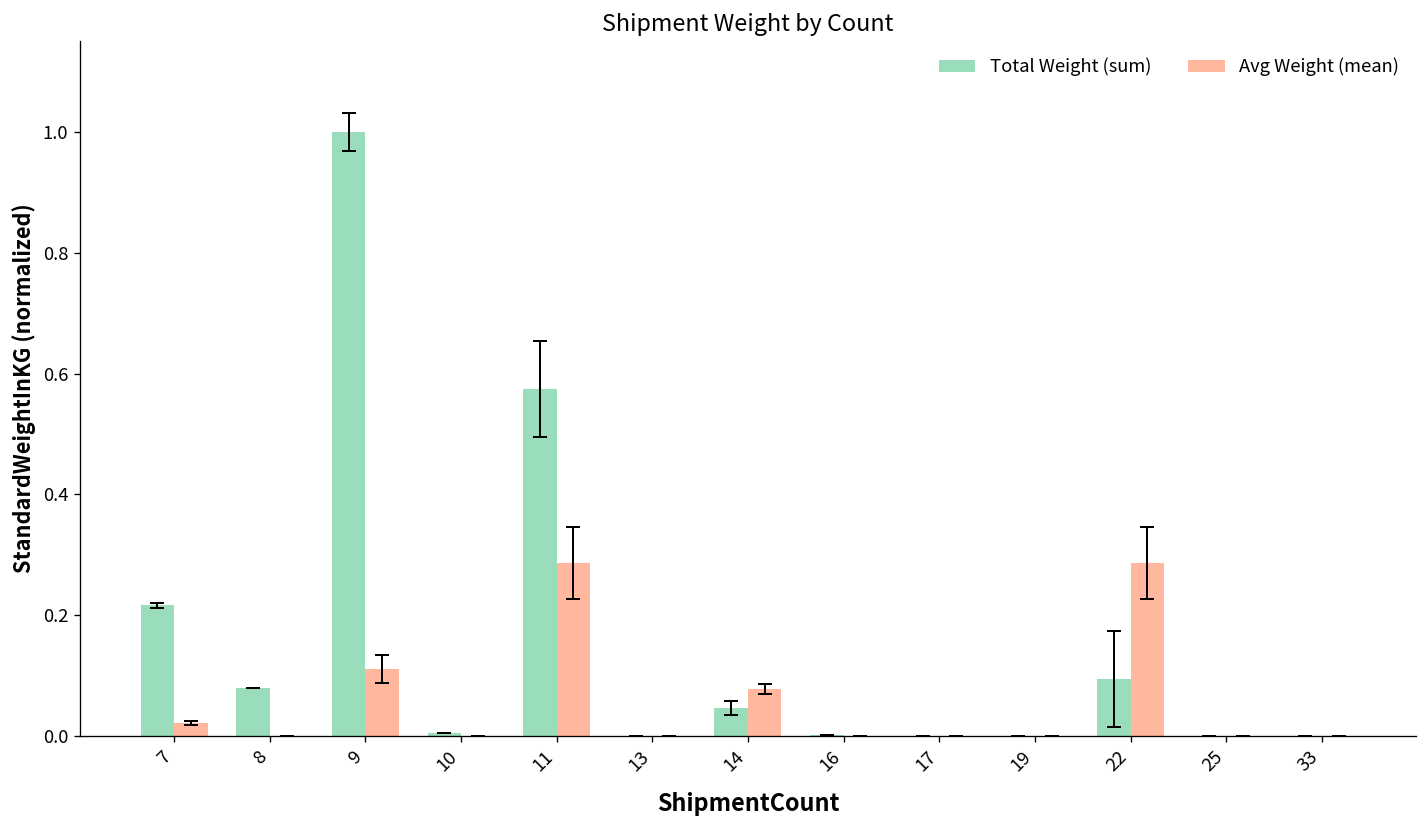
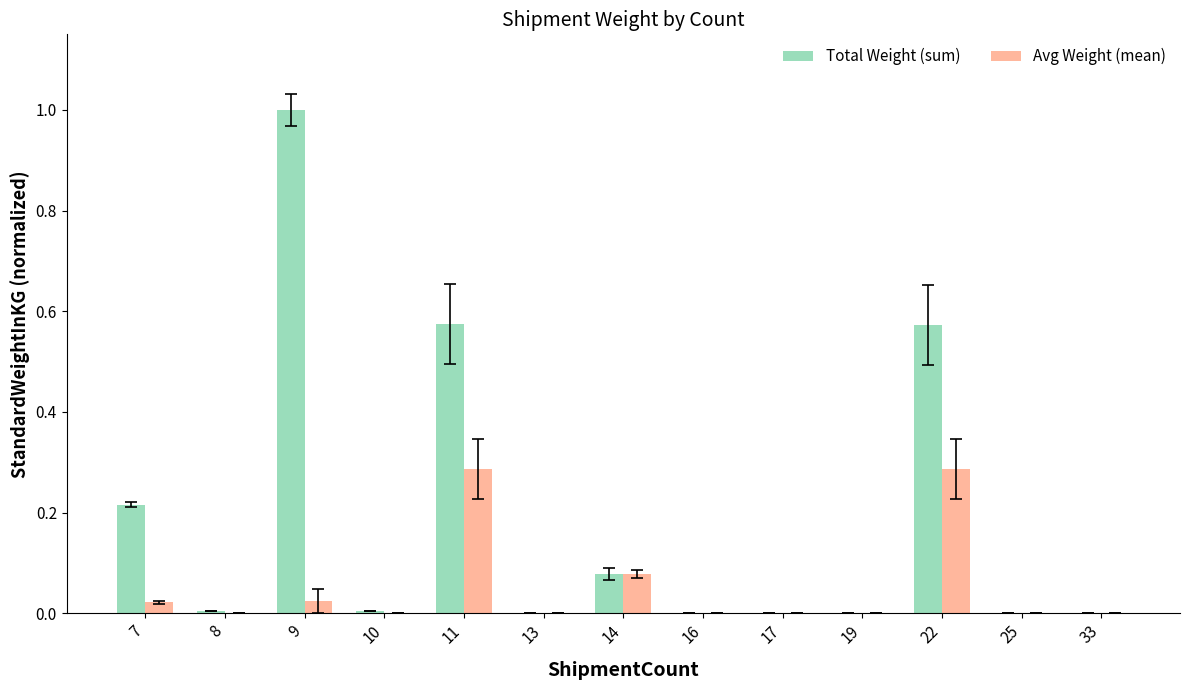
Total Weight (sum), 8: 0.08 -> 0.00
Avg Weight (mean), 9: 0.11 -> 0.02
Total Weight (sum), 14: 0.05 -> 0.08
Total Weight (sum), 22: 0.09 -> 0.57
